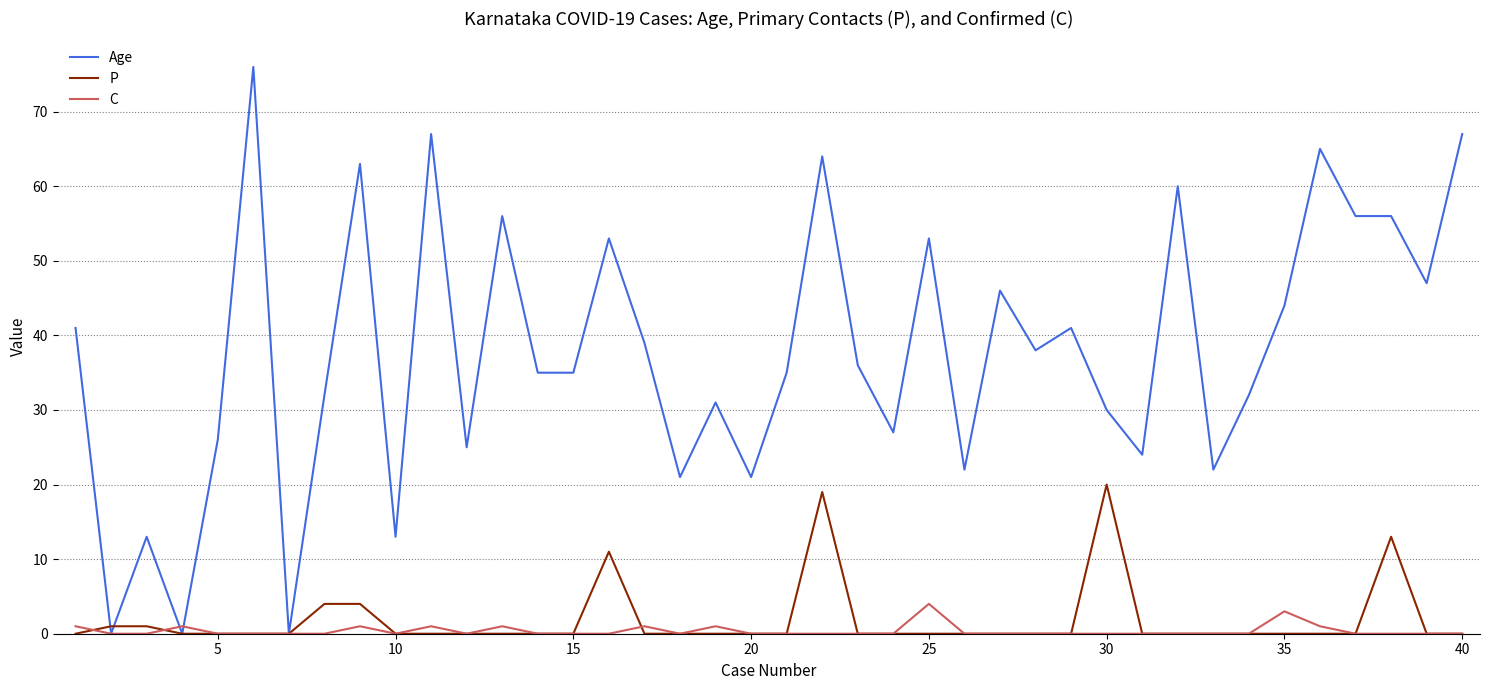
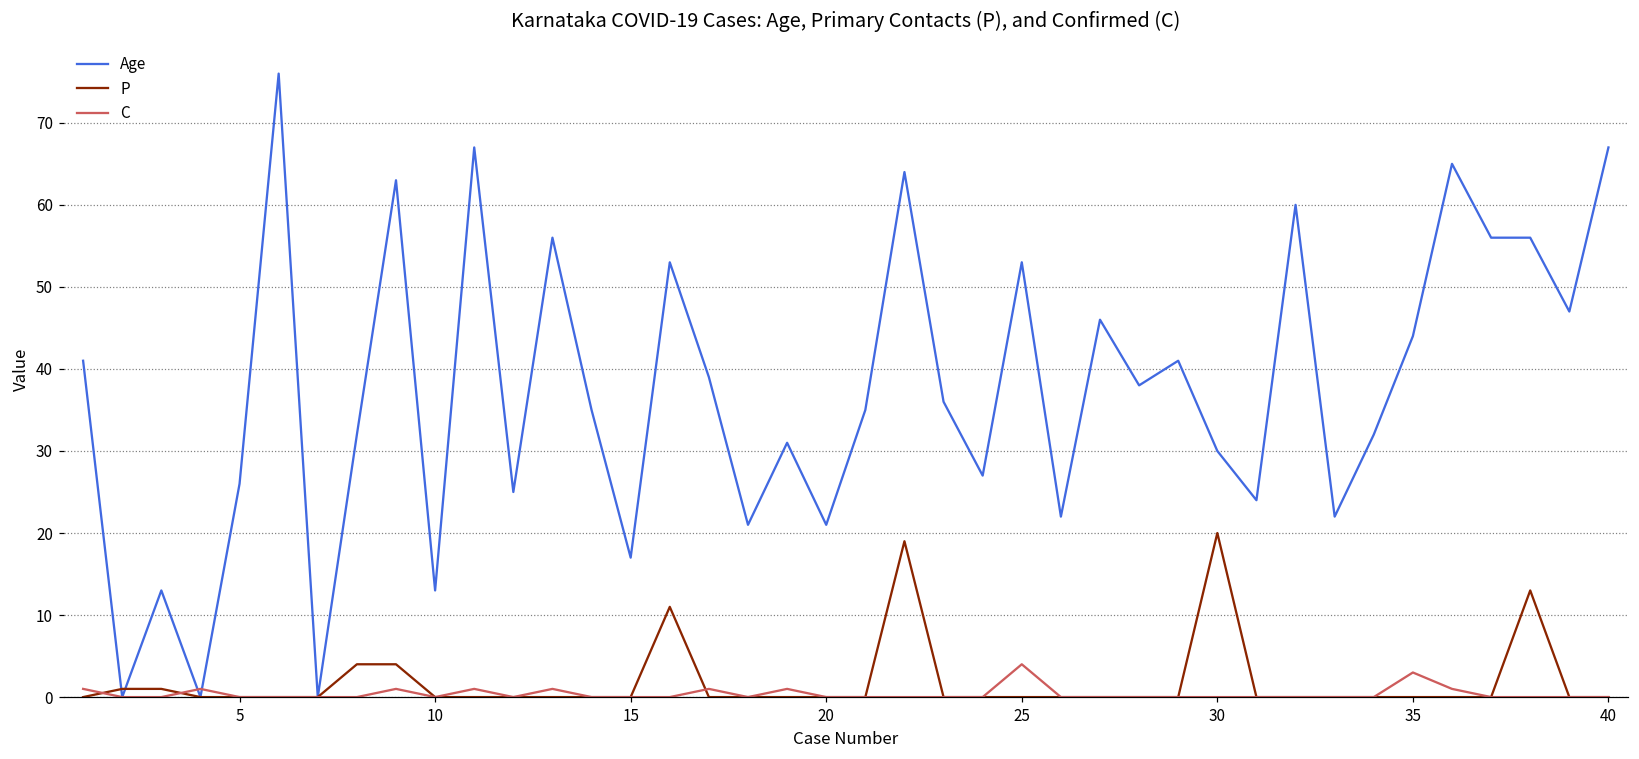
Age, 15: 35 -> 17
